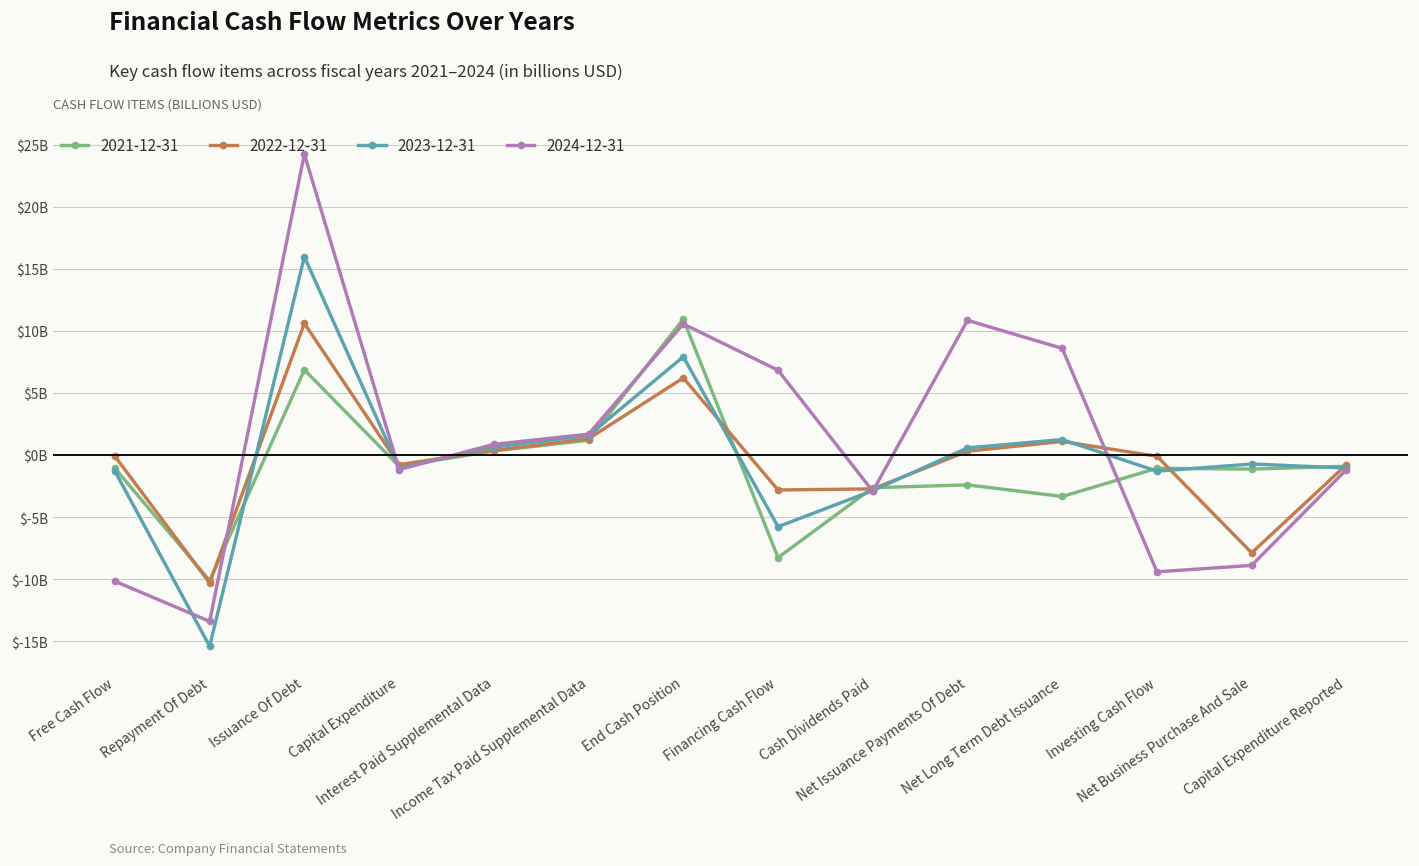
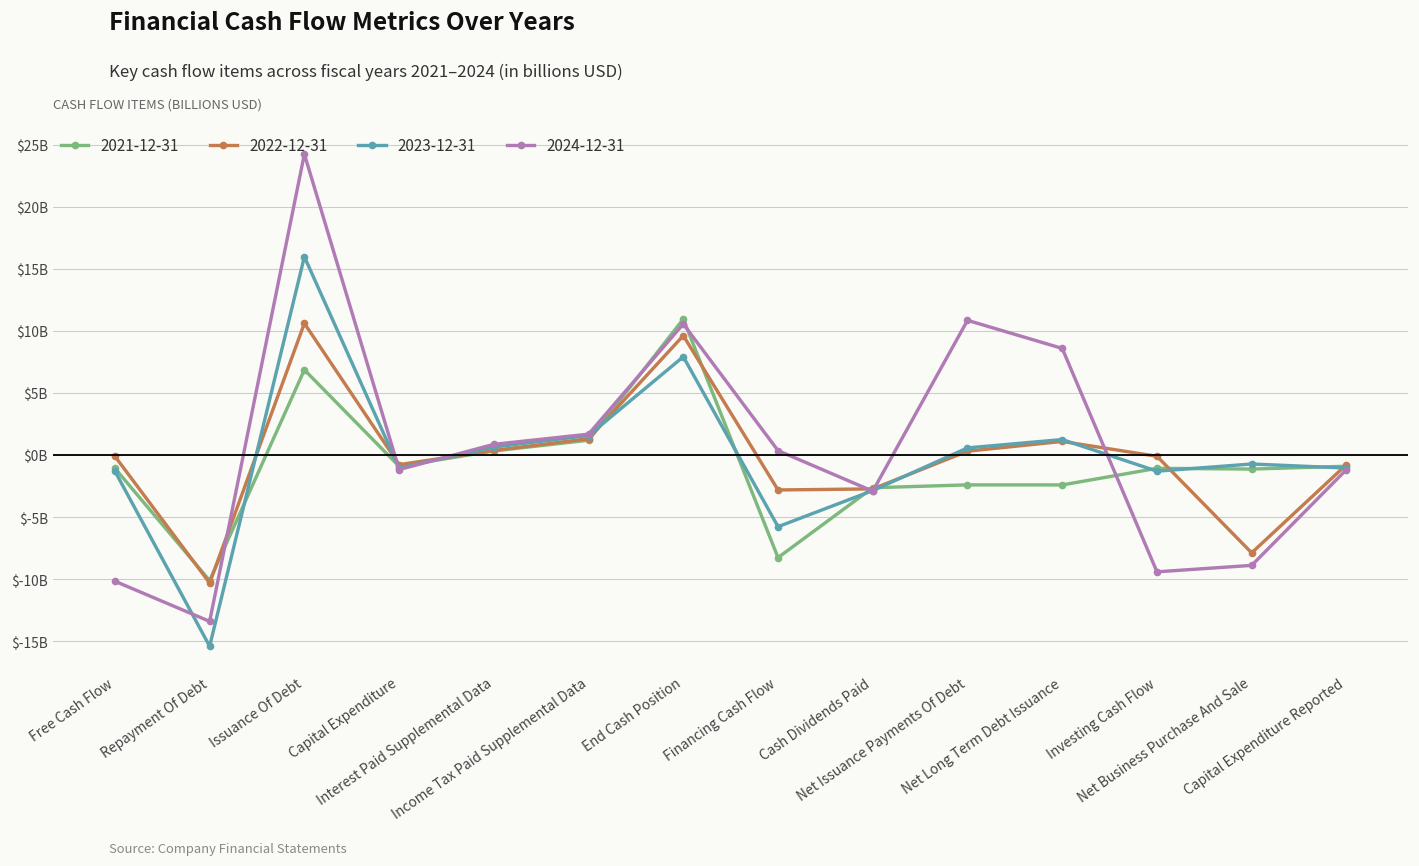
2022-12-31, End Cash Position: $6200000000 -> $9600000000
2024-12-31, Financing Cash Flow: $6800000000 -> $400000000
2021-12-31, Net Long Term Debt Issuance: $-3300000000 -> $-2400000000
